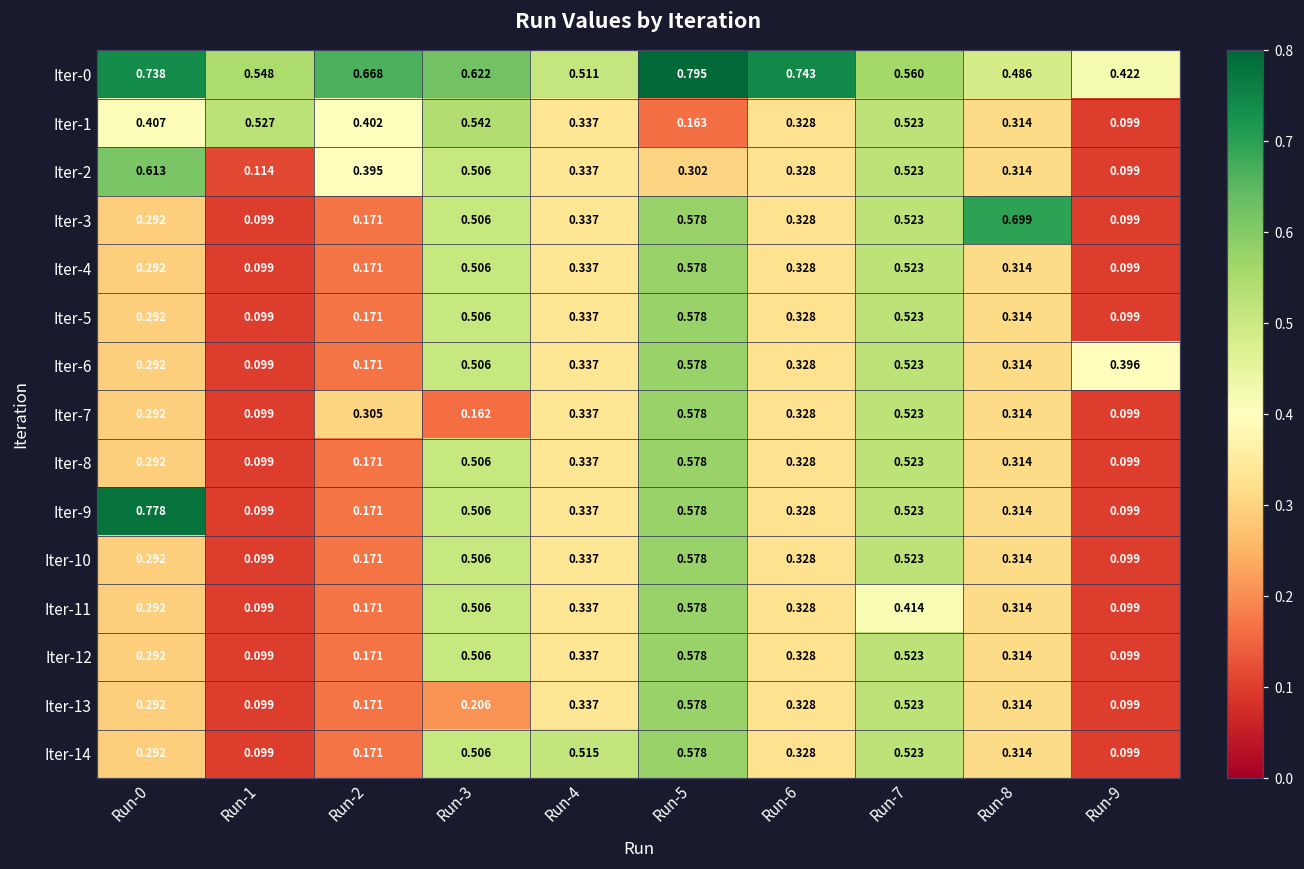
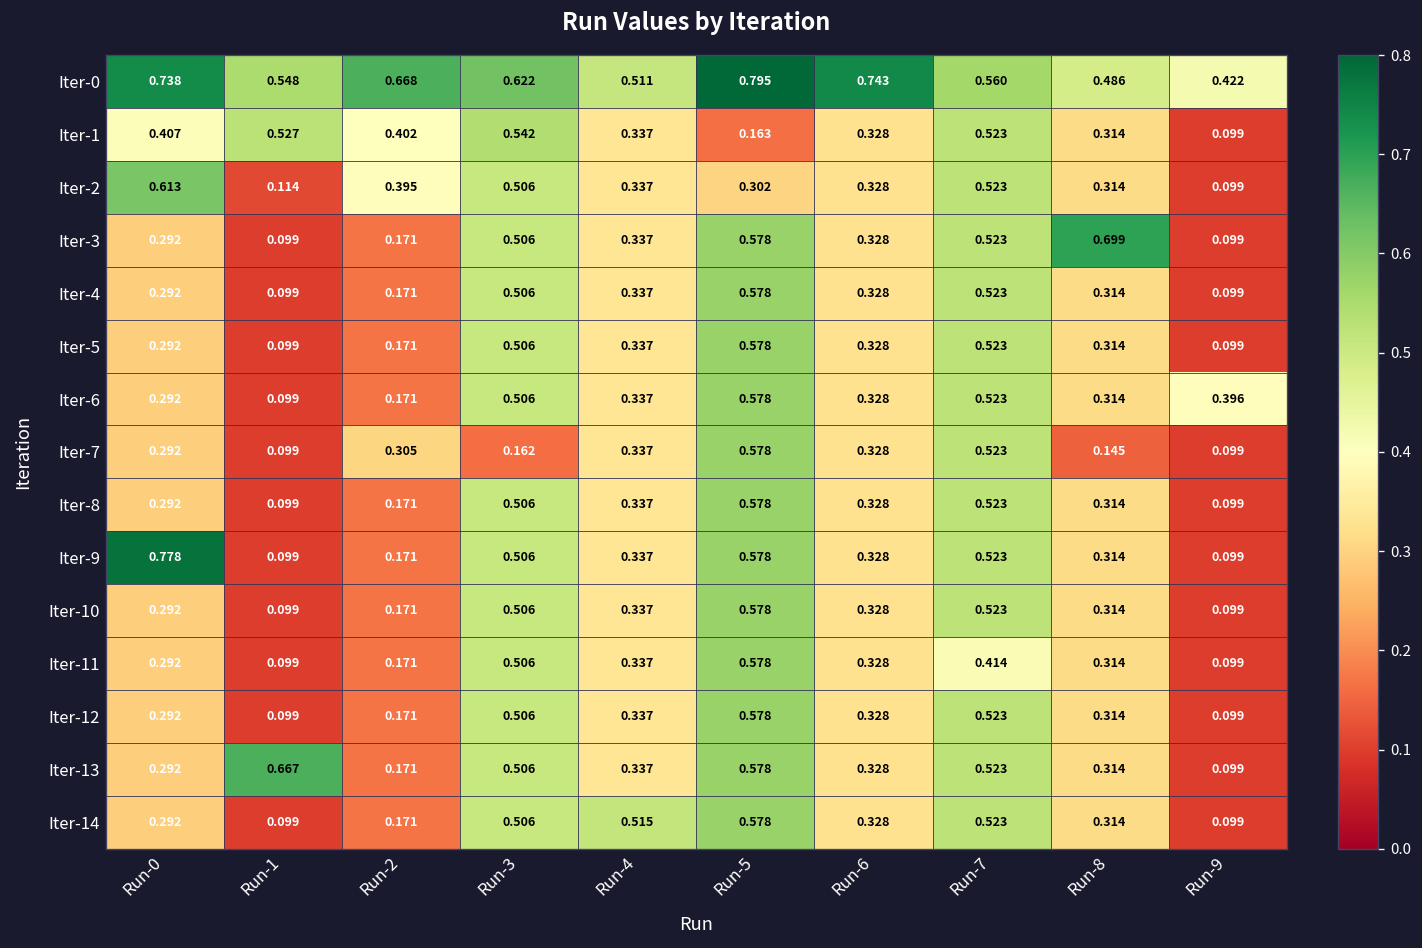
Iter-7, Run-8: 0.314 -> 0.145
Iter-13, Run-1: 0.099 -> 0.667
Iter-13, Run-3: 0.206 -> 0.506
